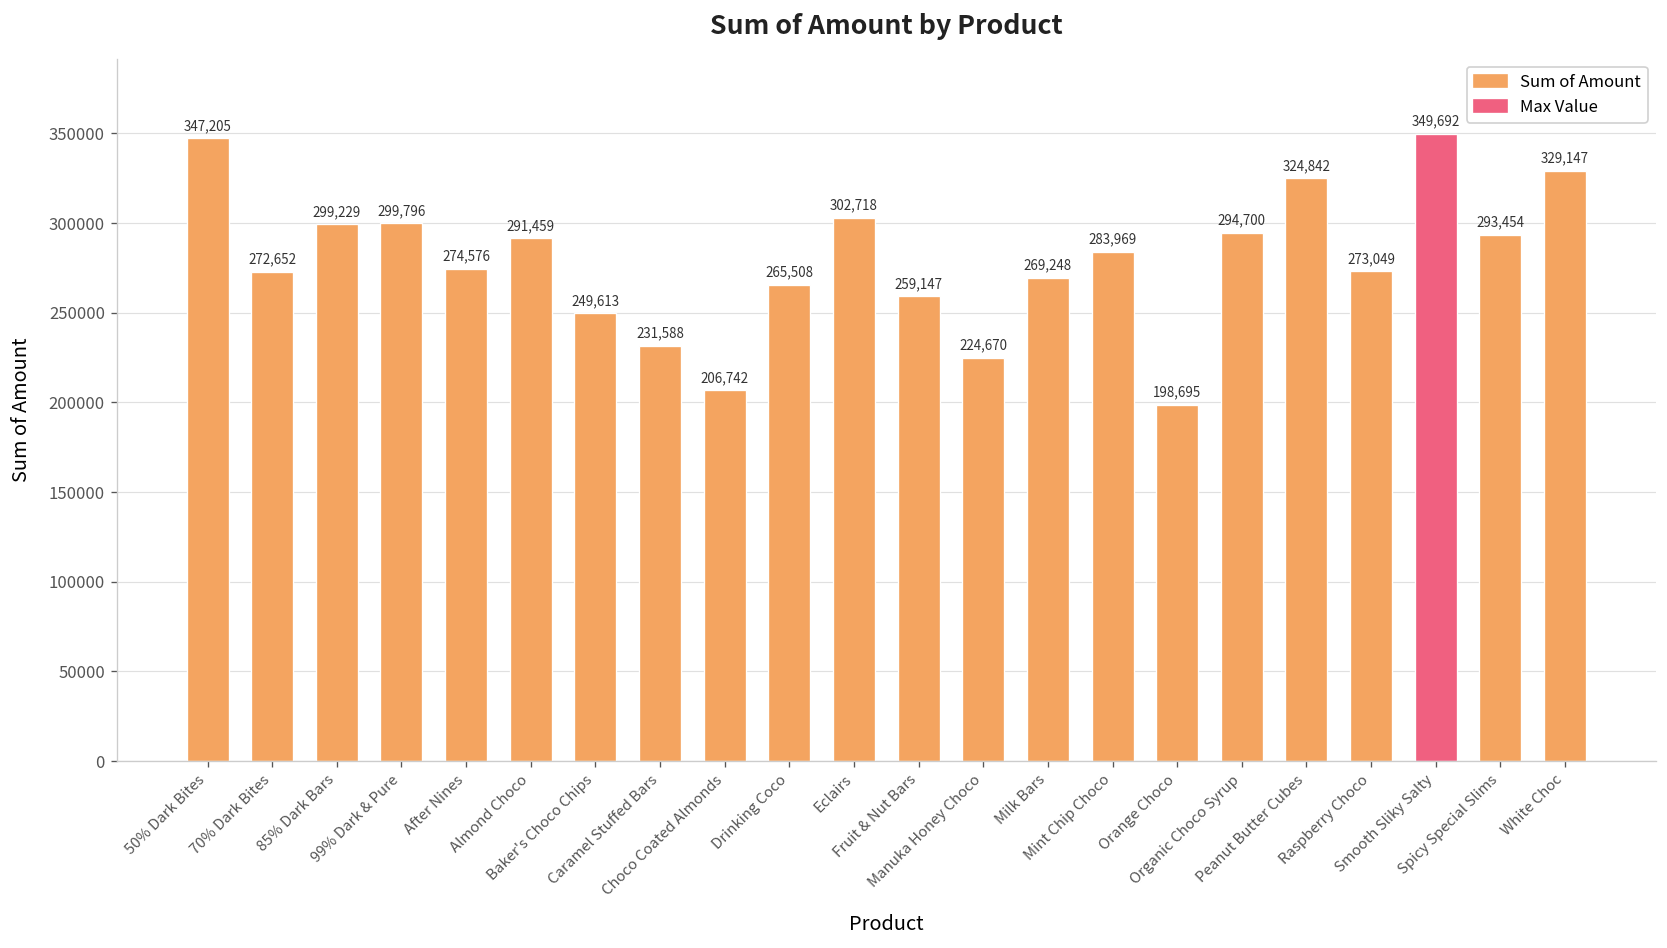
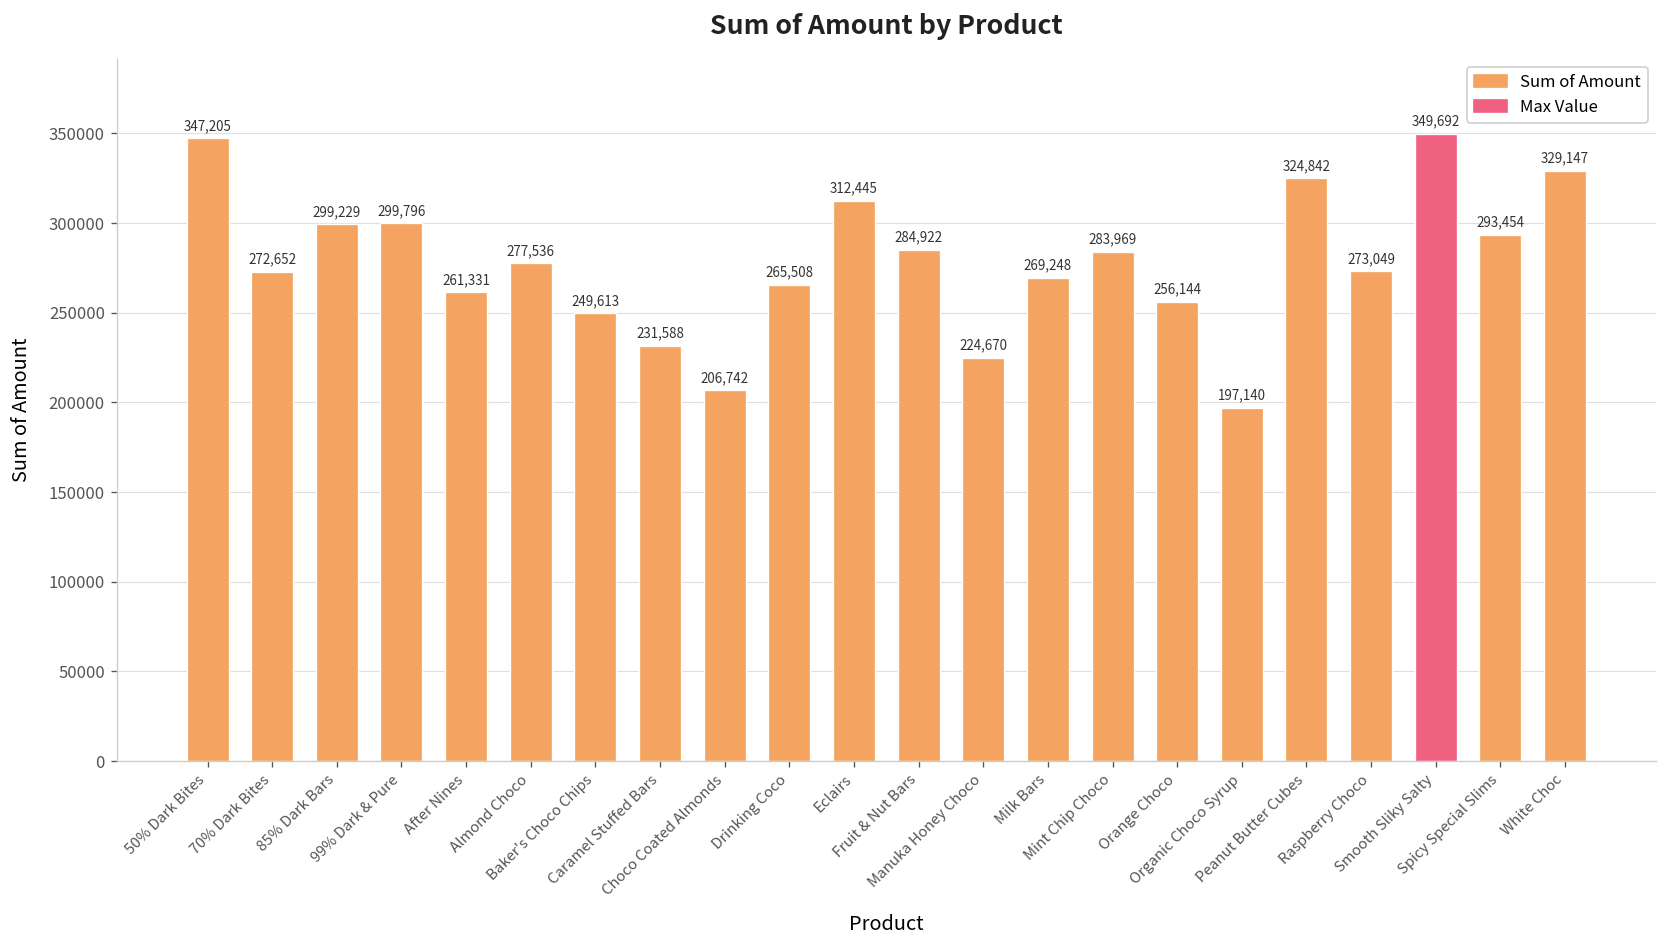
After Nines: 274,576 -> 261,331
Almond Choco: 291,459 -> 277,536
Eclairs: 302,718 -> 312,445
Fruit & Nut Bars: 259,147 -> 284,922
Orange Choco: 198,695 -> 256,144
Organic Choco Syrup: 294,700 -> 197,140
